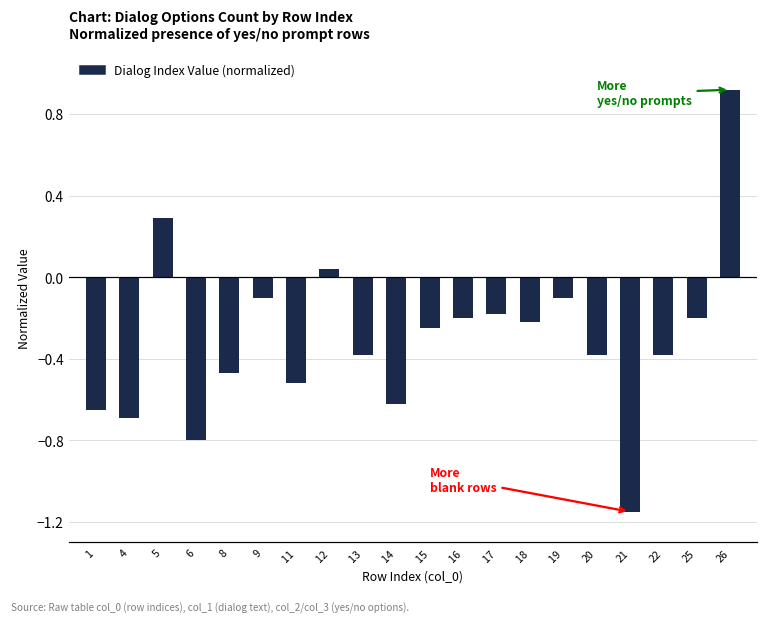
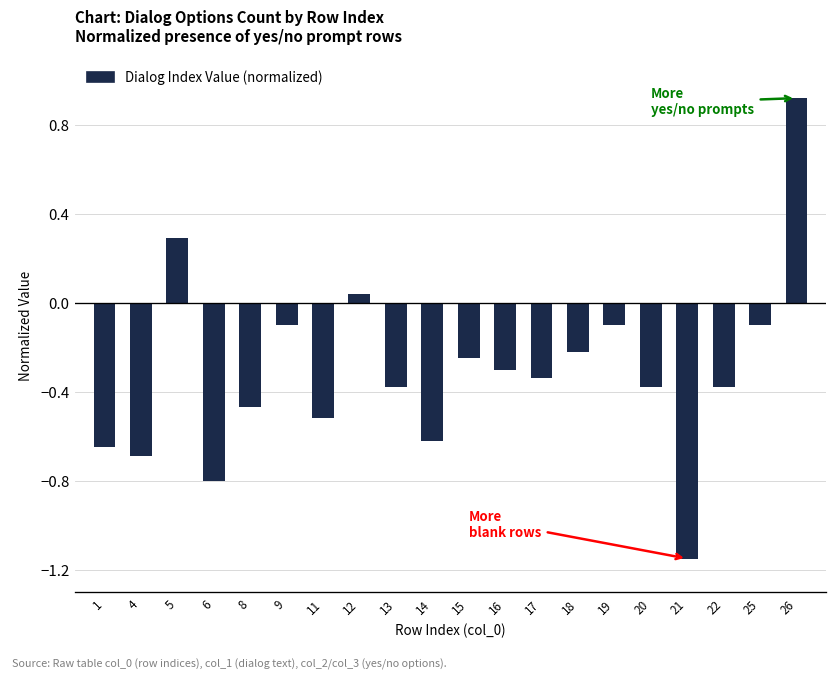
16: -0.2 -> -0.3
17: -0.18 -> -0.34
25: -0.2 -> -0.1
